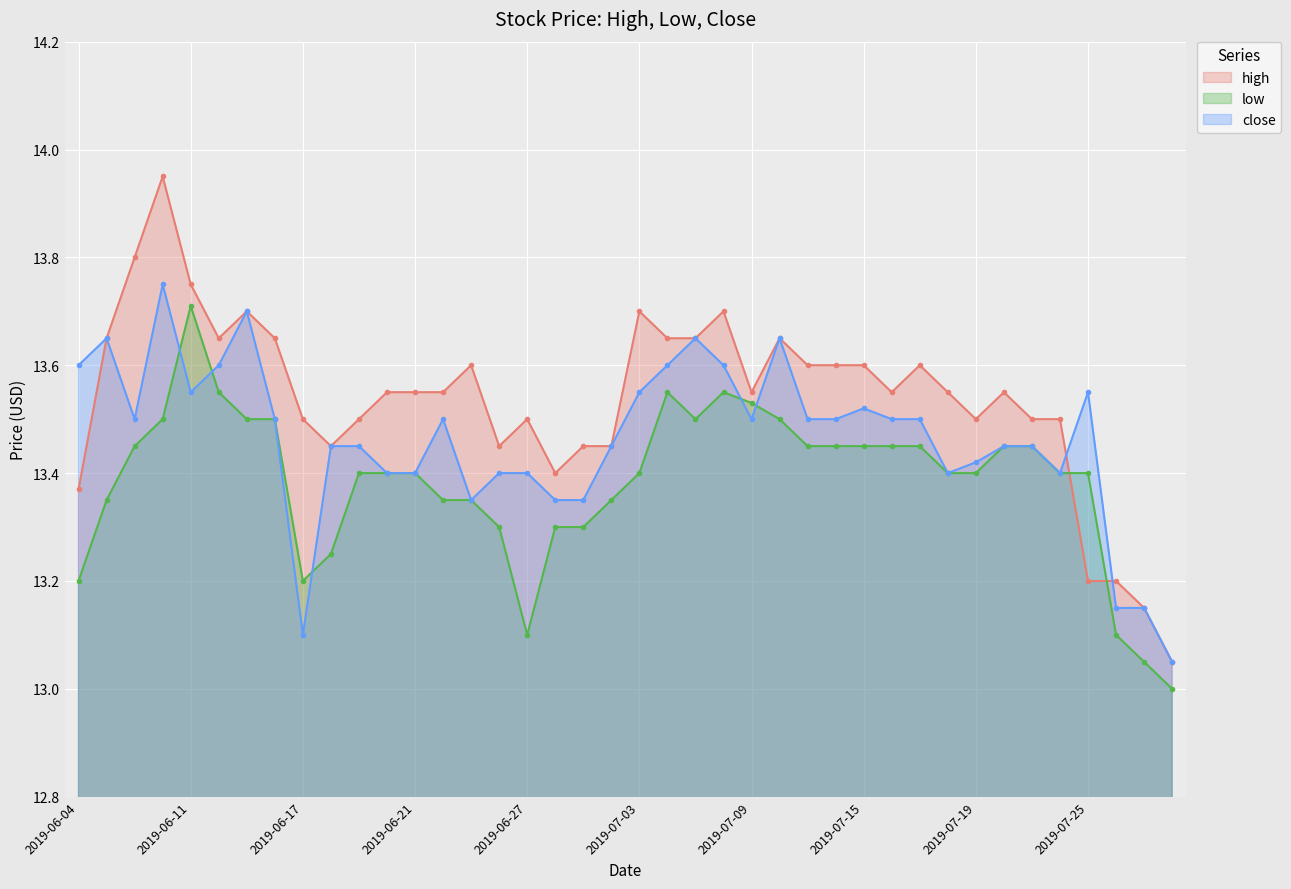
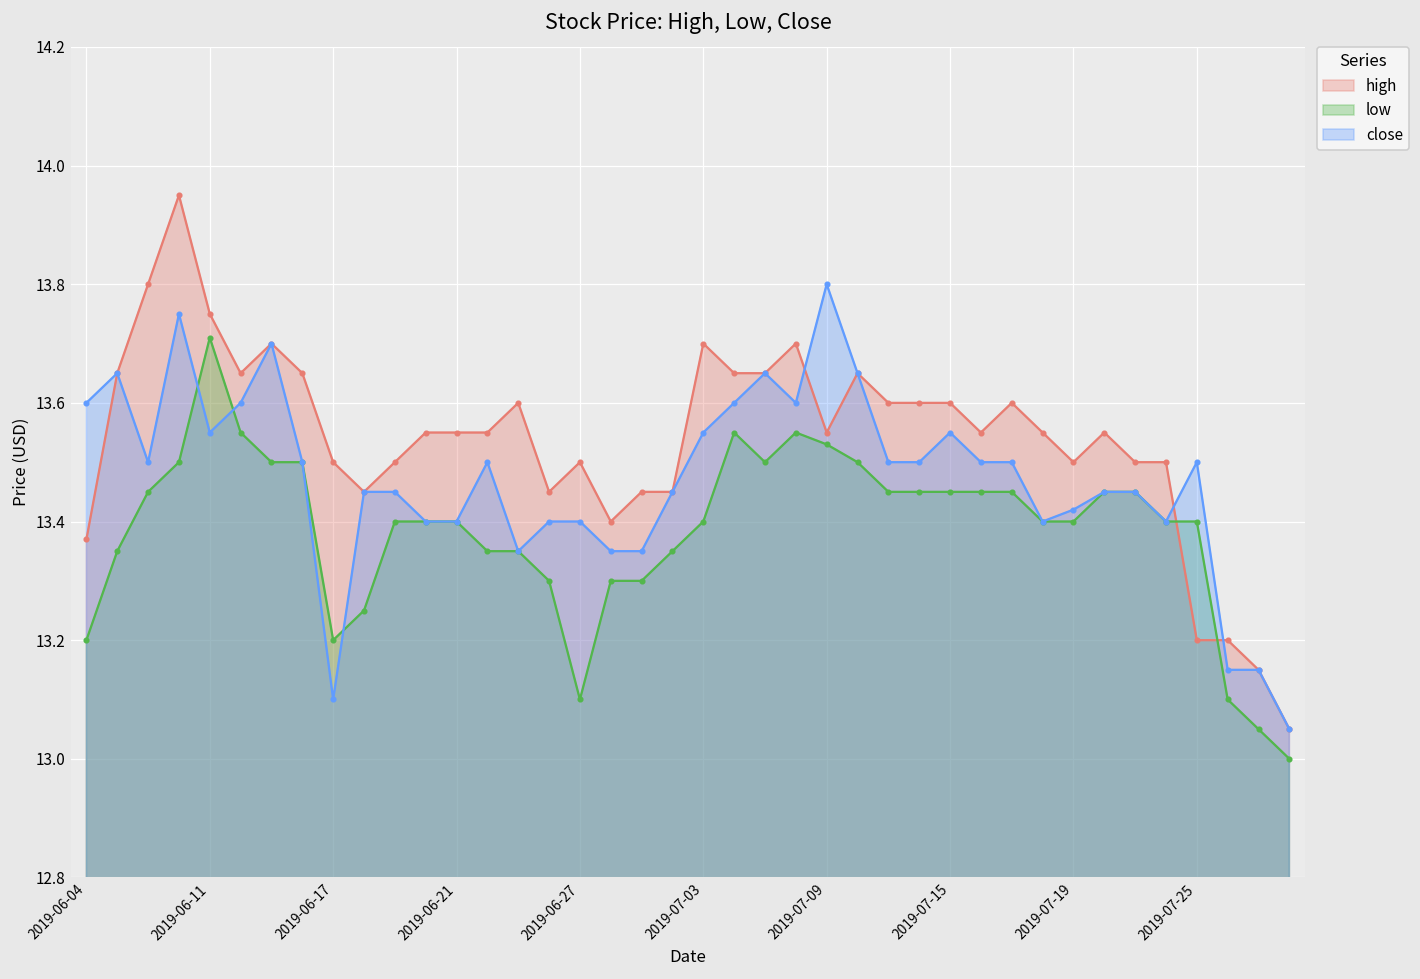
close, 2019-07-09: 13.5 -> 13.8
close, 2019-07-15: 13.52 -> 13.55
close, 2019-07-25: 13.55 -> 13.50
